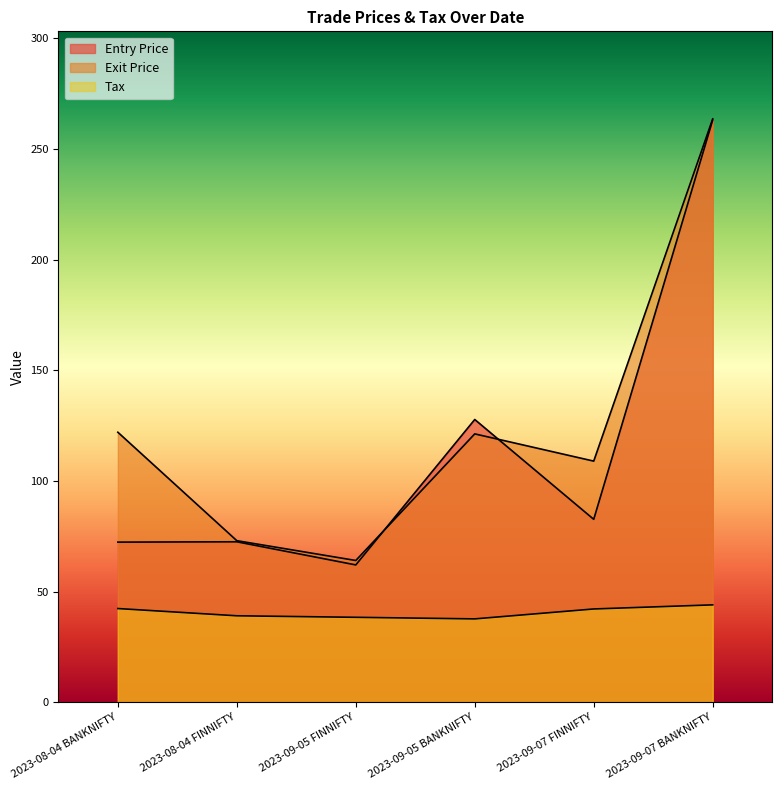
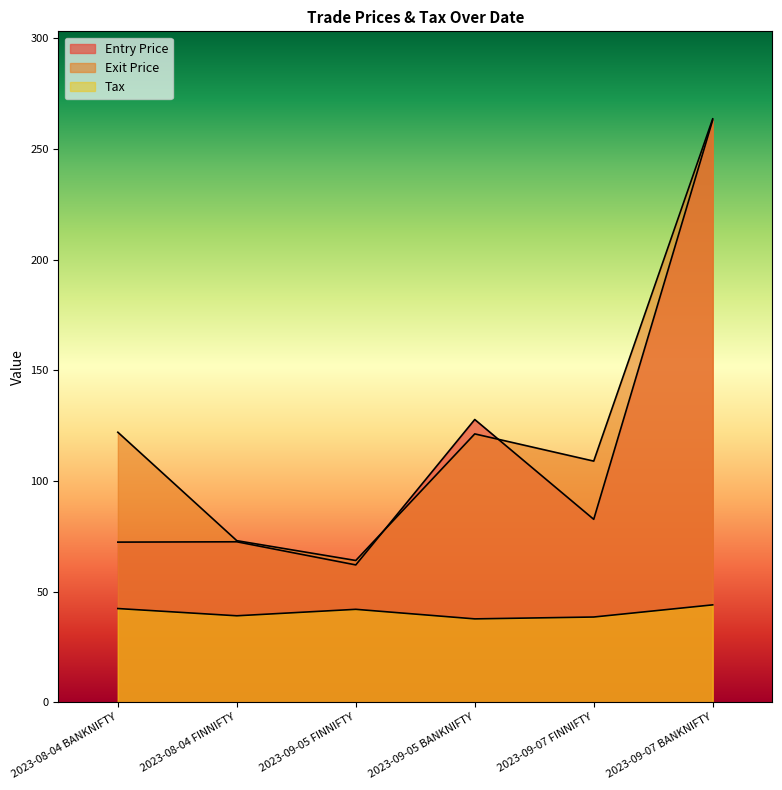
Tax, 2023-09-05 FINNIFTY: 38 -> 42
Tax, 2023-09-07 FINNIFTY: 42 -> 39
